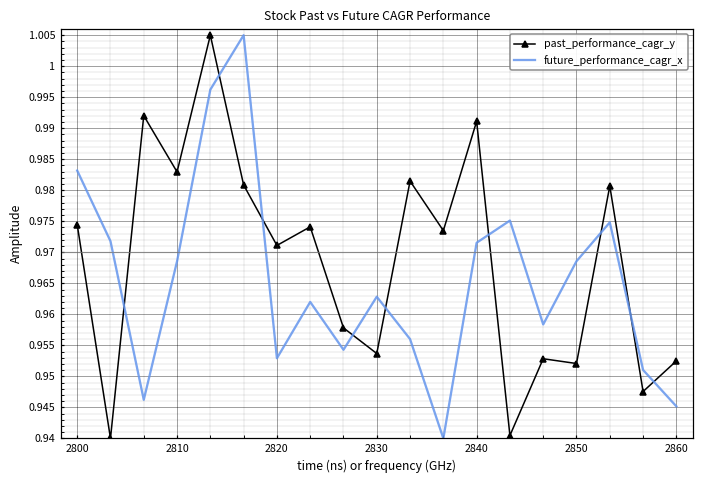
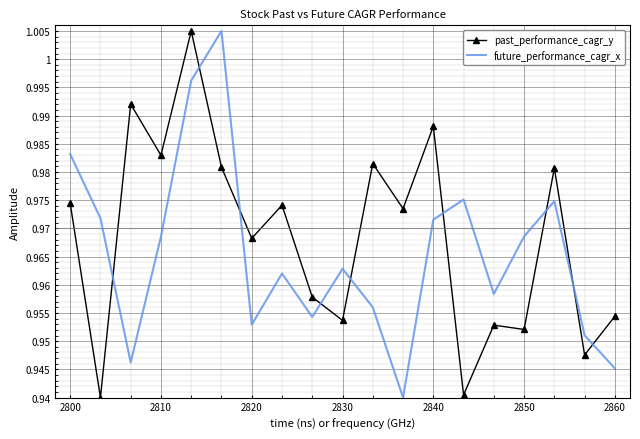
past_performance_cagr_y, 2820: 0.971 -> 0.968
past_performance_cagr_y, 2840: 0.991 -> 0.988
past_performance_cagr_y, 2860: 0.952 -> 0.954
